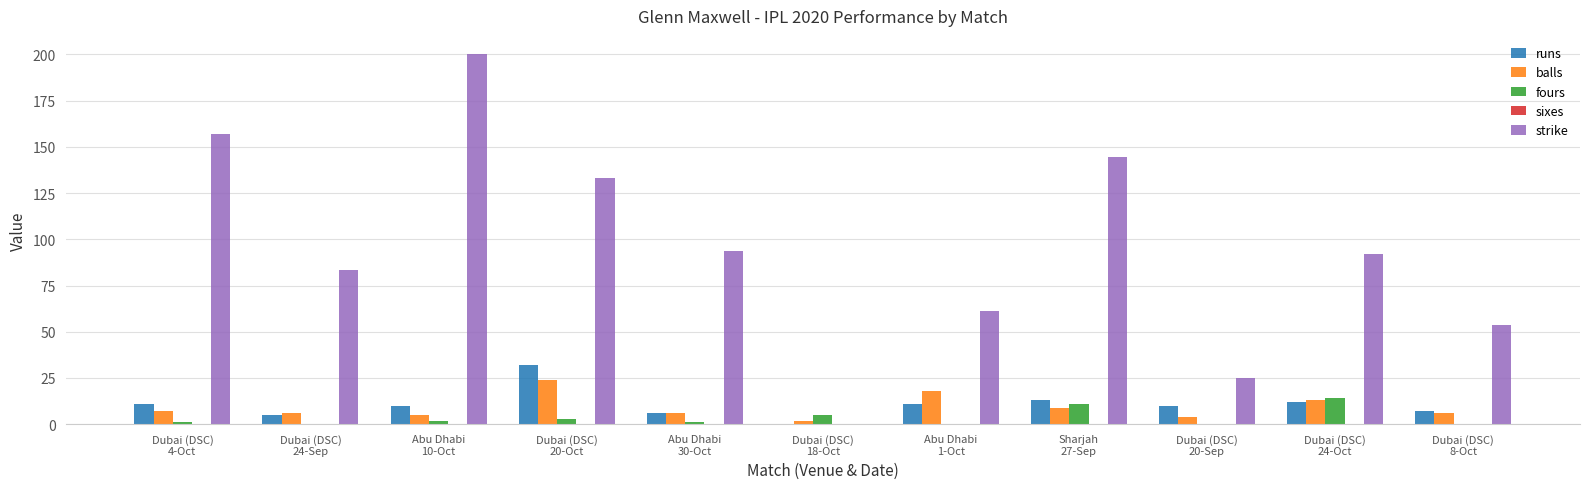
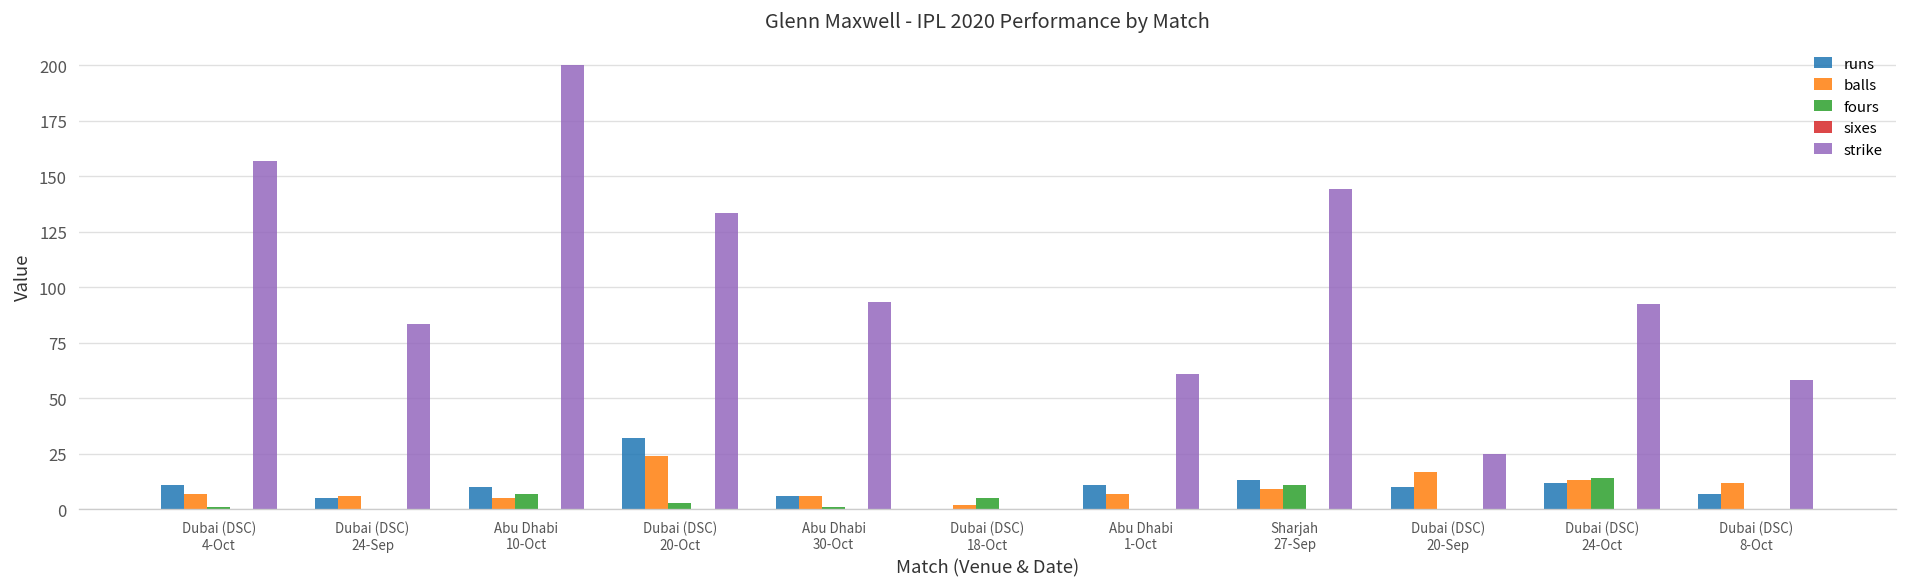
fours, Abu Dhabi 10-Oct: 2 -> 7
balls, Abu Dhabi 1-Oct: 18 -> 7
balls, Dubai (DSC) 20-Sep: 4 -> 17
balls, Dubai (DSC) 8-Oct: 6 -> 12
strike, Dubai (DSC) 8-Oct: 53 -> 58
